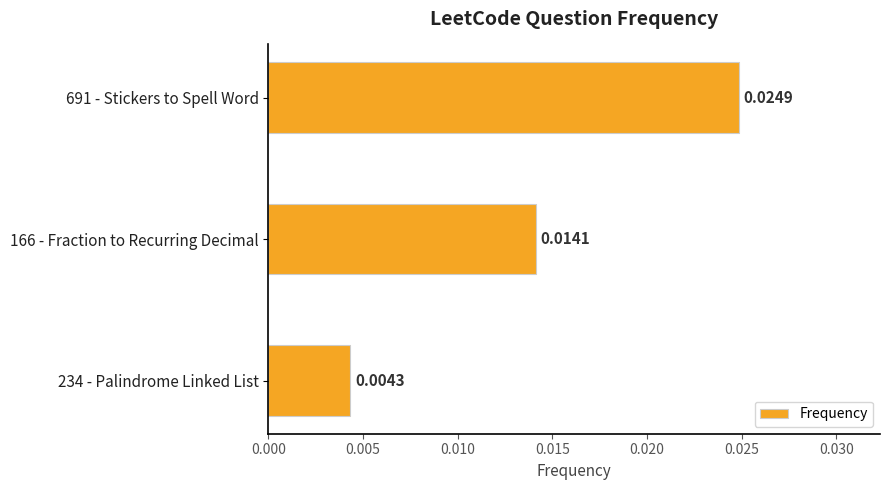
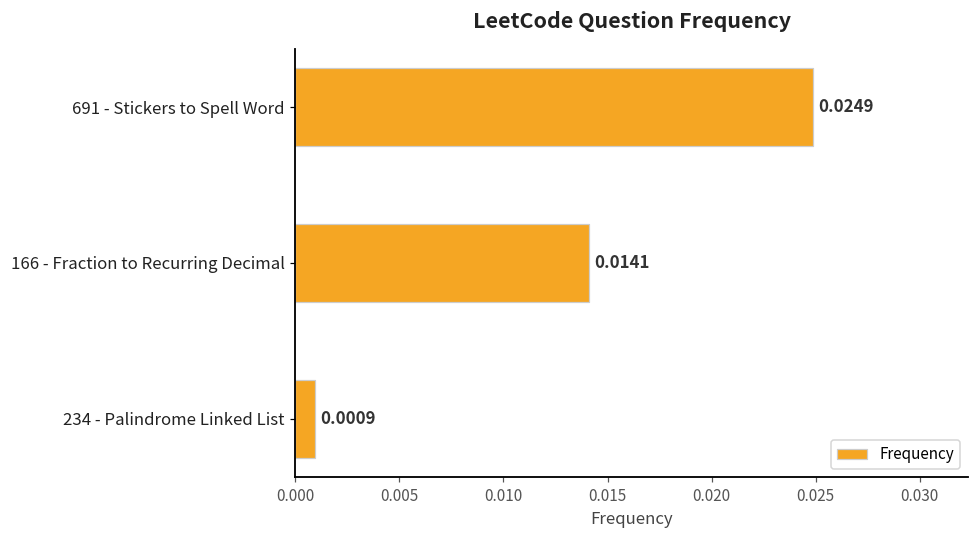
234 - Palindrome Linked List: 0.0043 -> 0.0009
